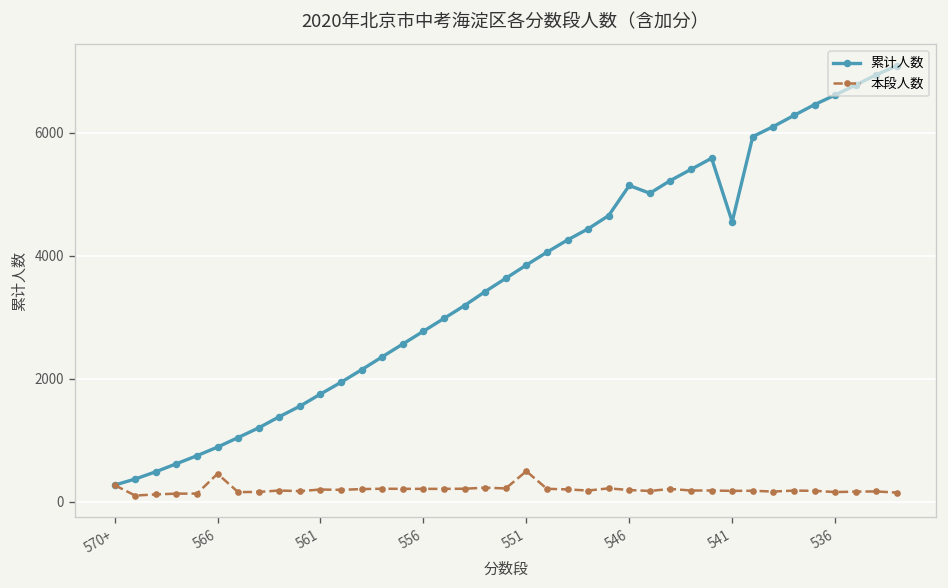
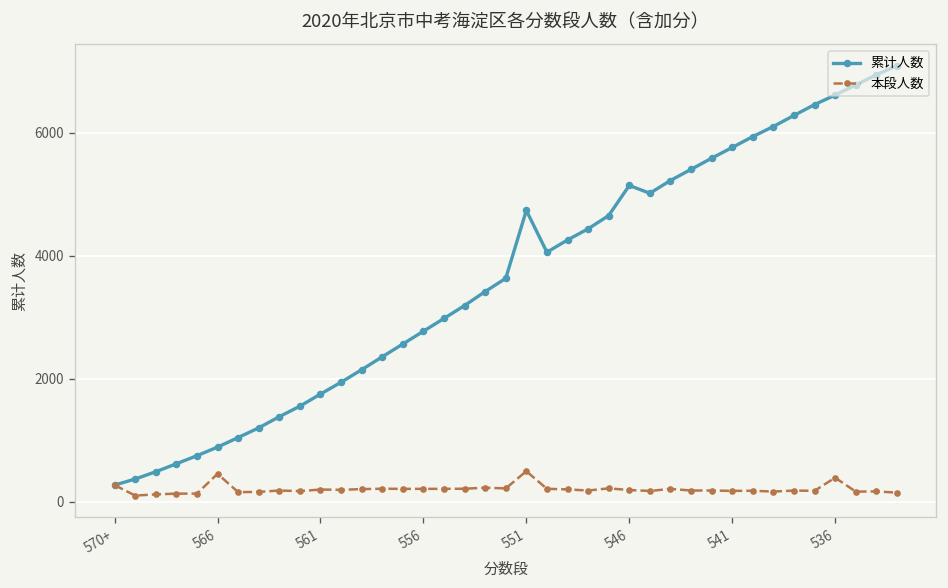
累计人数, 551: 3800 -> 4700
累计人数, 541: 4600 -> 5800
本段人数, 536: 200 -> 400
